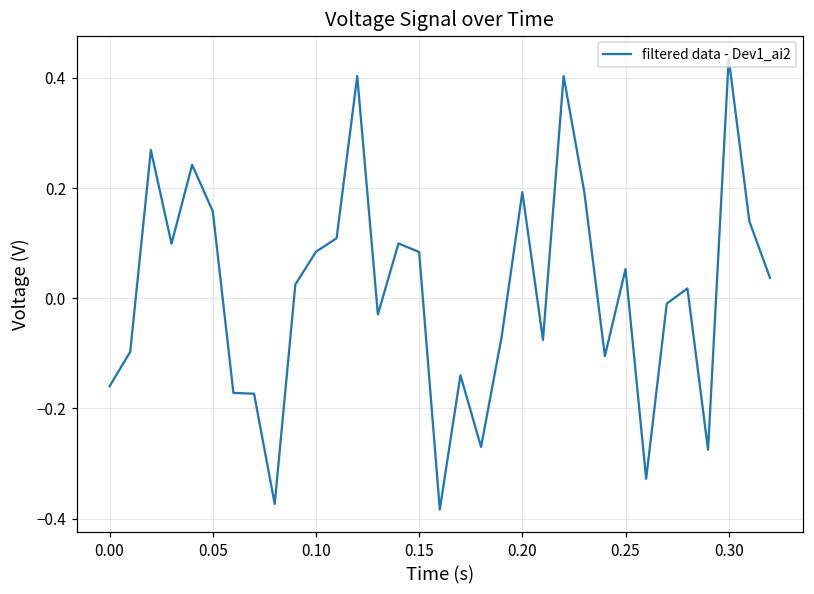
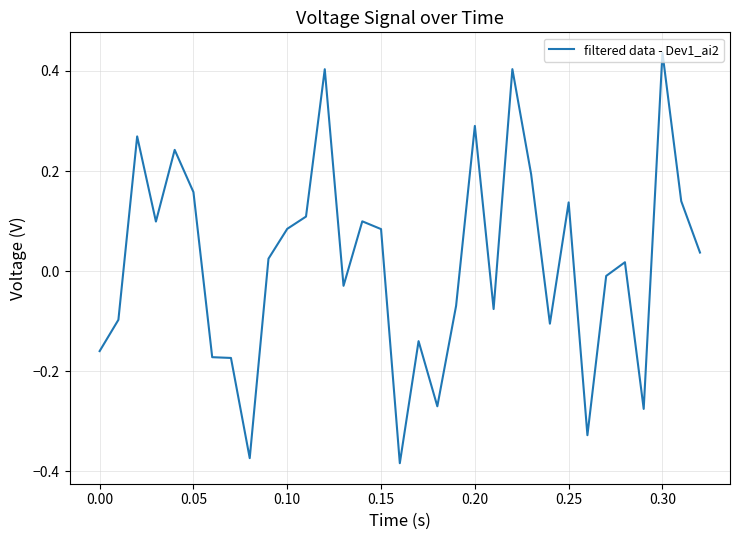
0.20: 0.19 -> 0.29
0.25: 0.05 -> 0.14
